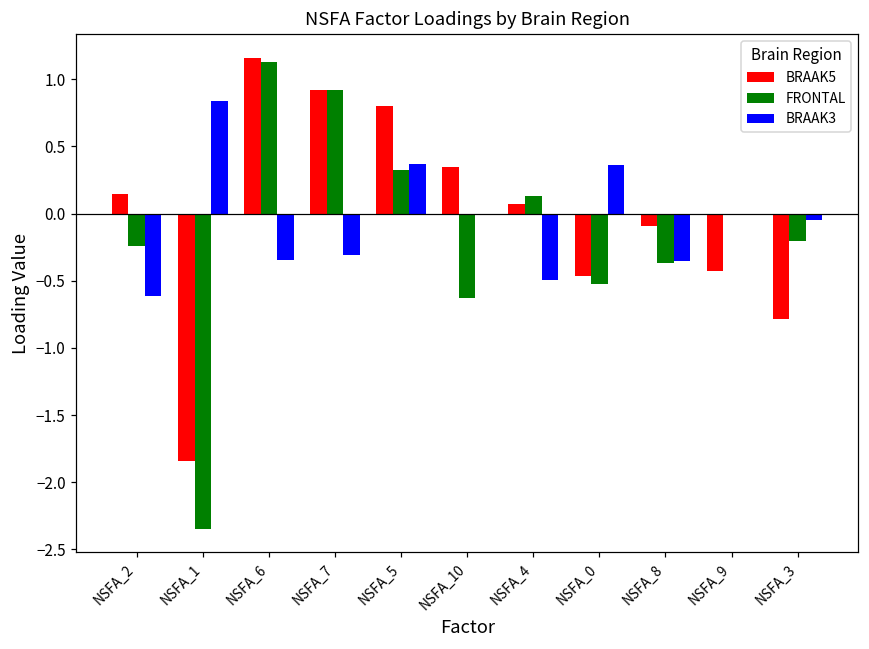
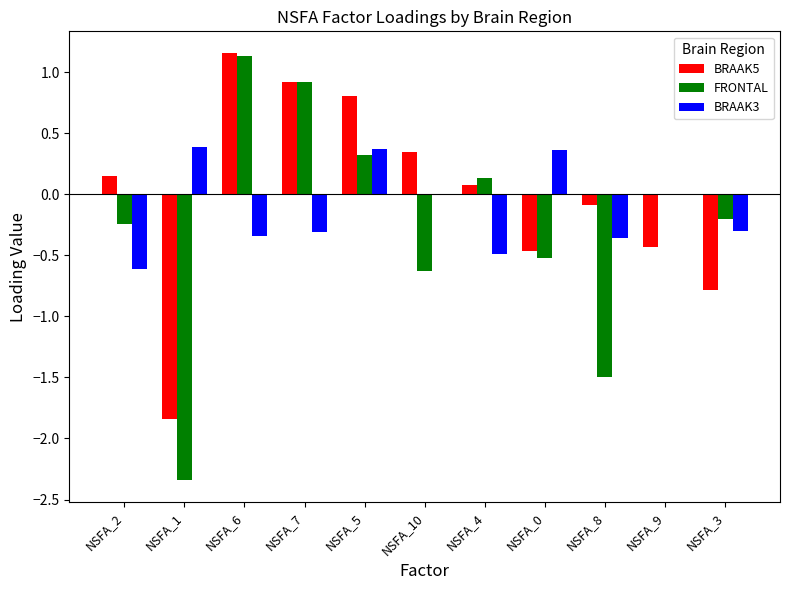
BRAAK3, NSFA_1: 0.84 -> 0.38
FRONTAL, NSFA_8: -0.37 -> -1.50
BRAAK3, NSFA_3: -0.05 -> -0.30
